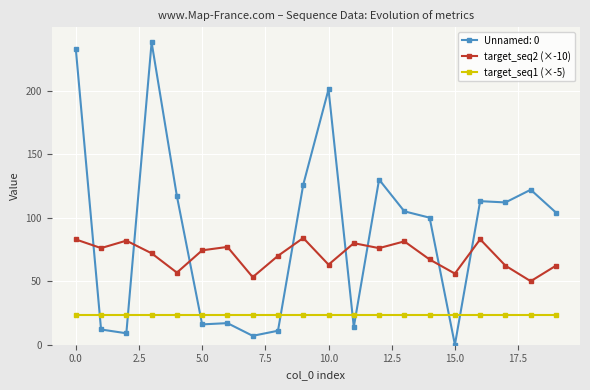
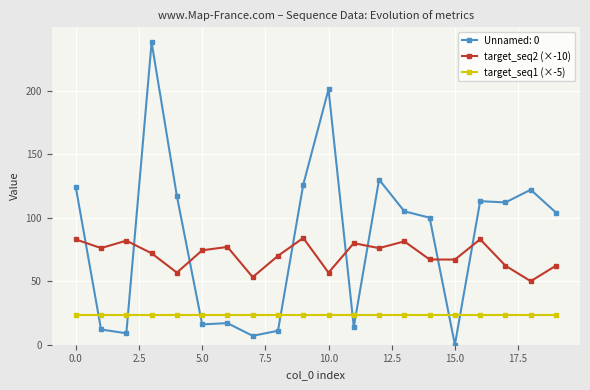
Unnamed: 0, 0.0: 233 -> 124
target_seq2 (×-10), 10.0: 63 -> 57
target_seq2 (×-10), 15.0: 56 -> 67
